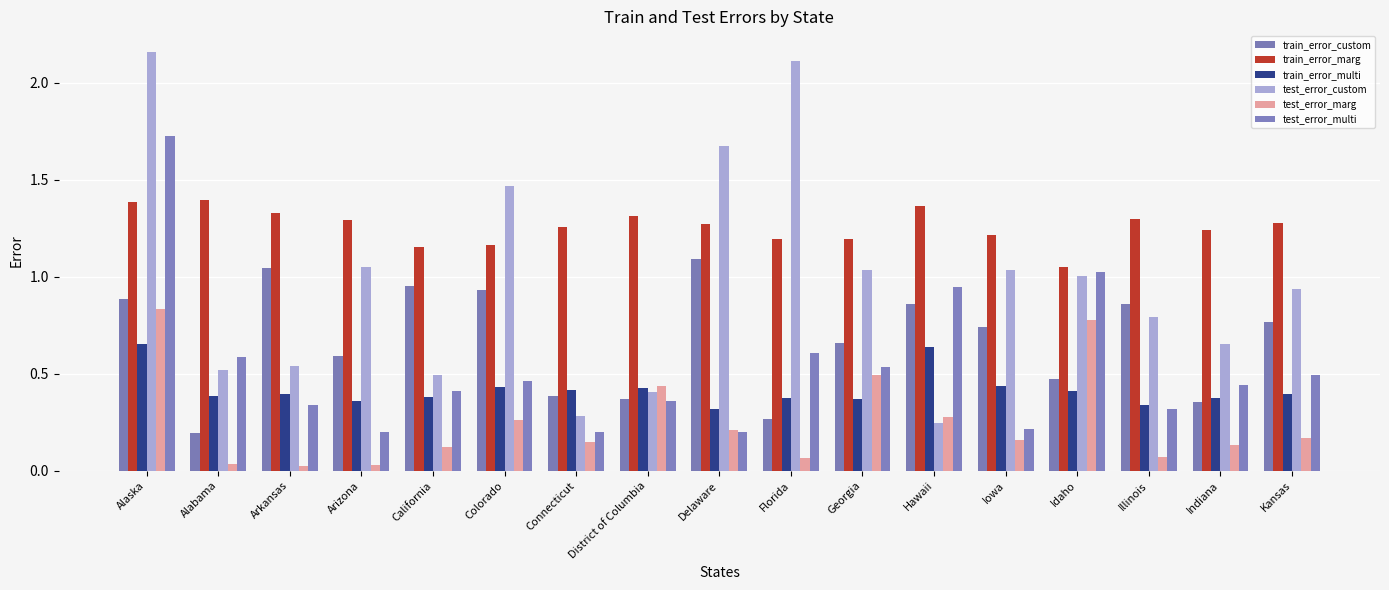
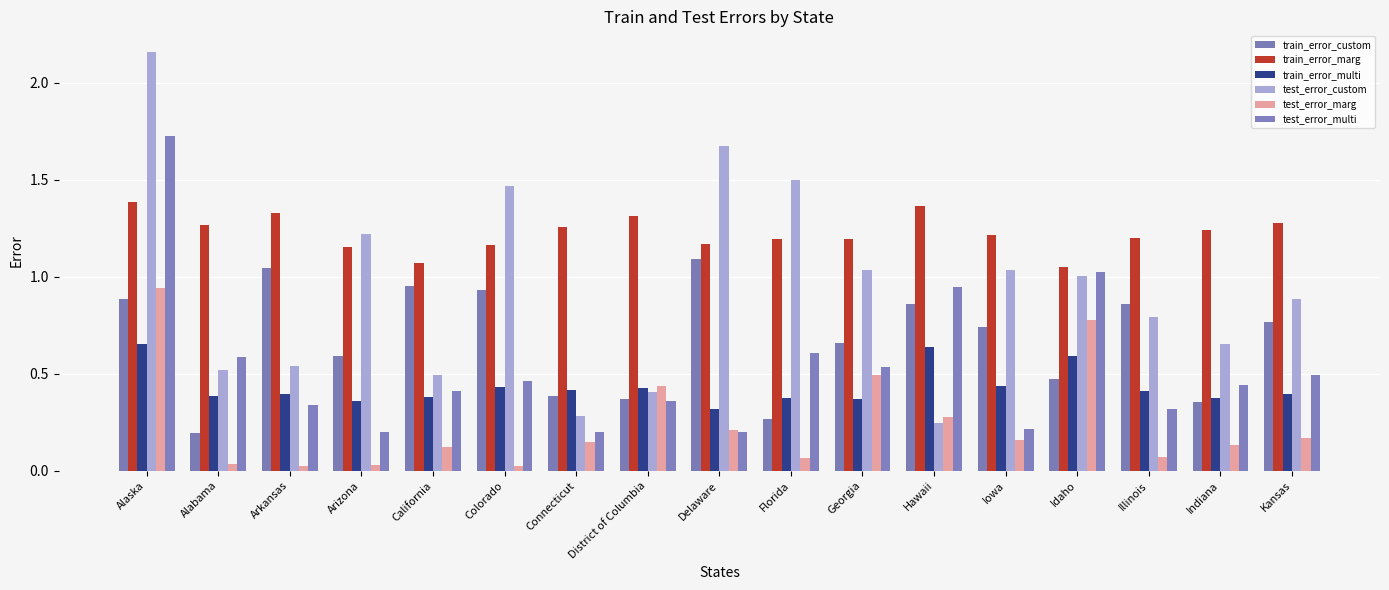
test_error_marg, Alaska: 0.83 -> 0.94
train_error_marg, Alabama: 1.40 -> 1.27
train_error_marg, Arizona: 1.29 -> 1.16
test_error_custom, Arizona: 1.05 -> 1.22
train_error_marg, California: 1.16 -> 1.07
test_error_marg, Colorado: 0.26 -> 0.03
train_error_marg, Delaware: 1.27 -> 1.17
test_error_custom, Florida: 2.11 -> 1.50
train_error_multi, Idaho: 0.41 -> 0.59
train_error_marg, Illinois: 1.30 -> 1.20
train_error_multi, Illinois: 0.34 -> 0.41
test_error_custom, Kansas: 0.94 -> 0.88
